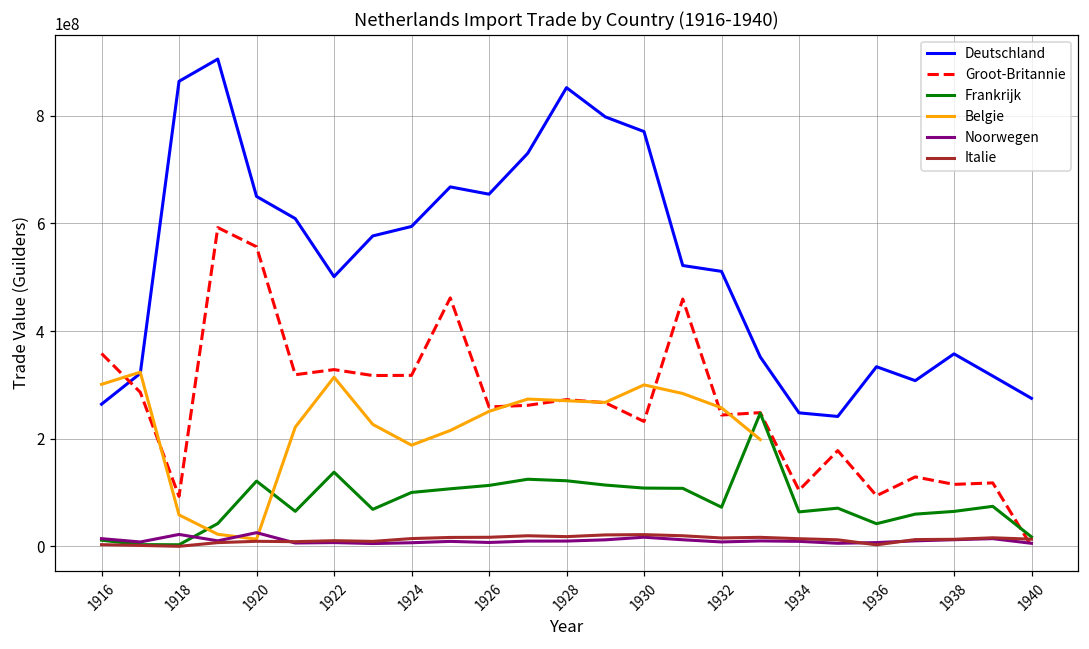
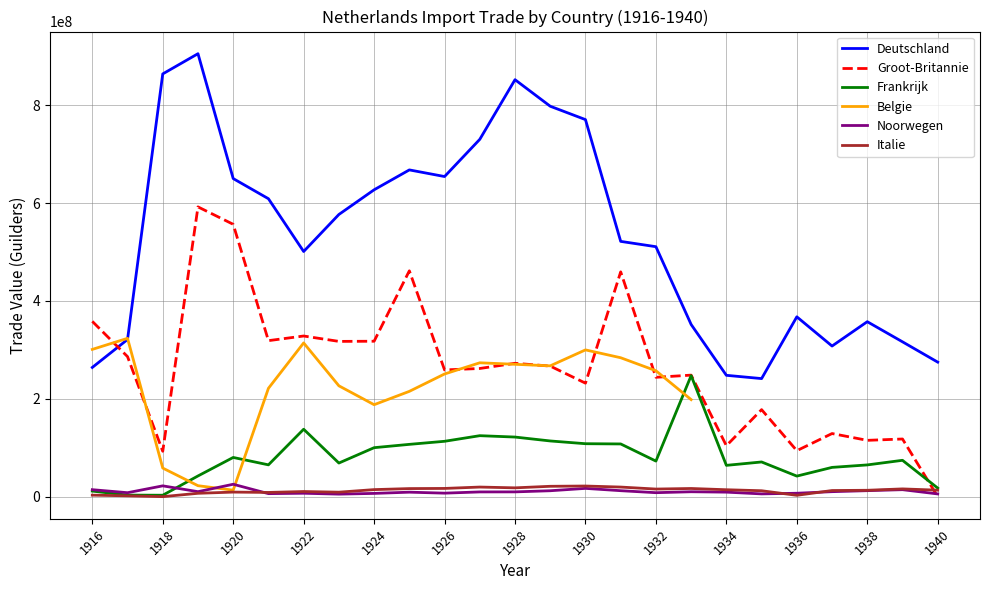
Frankrijk, 1920: 120000000 -> 80000000
Deutschland, 1924: 590000000 -> 630000000
Deutschland, 1936: 330000000 -> 370000000
